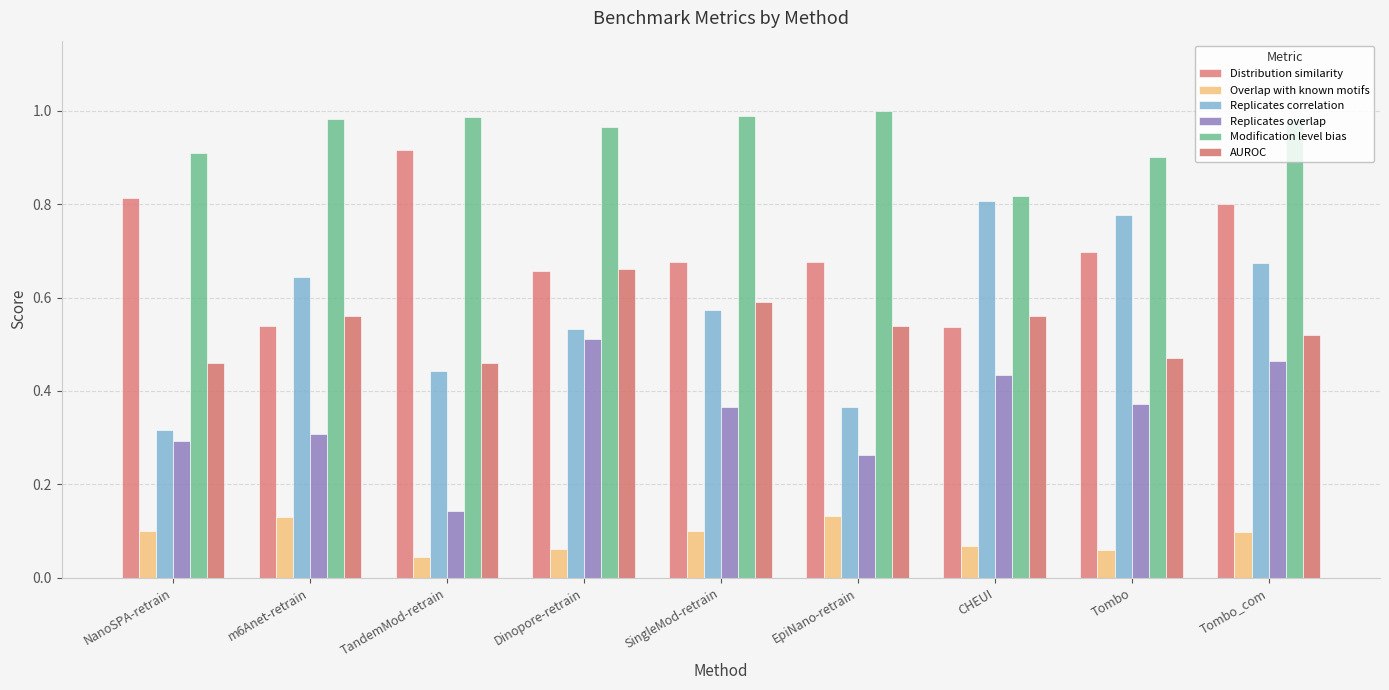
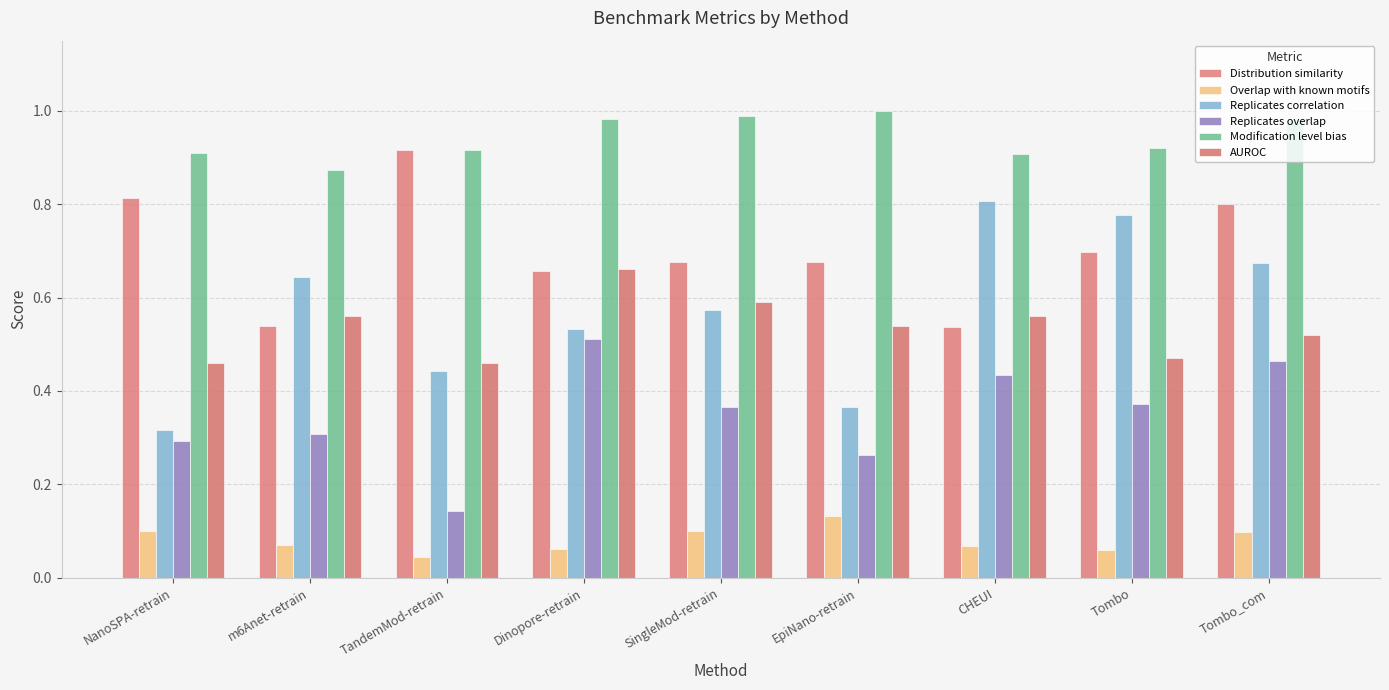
Overlap with known motifs, m6Anet-retrain: 0.13 -> 0.07
Modification level bias, m6Anet-retrain: 0.98 -> 0.87
Modification level bias, TandemMod-retrain: 0.99 -> 0.92
Modification level bias, Dinopore-retrain: 0.97 -> 0.98
Modification level bias, CHEUI: 0.82 -> 0.91
Modification level bias, Tombo: 0.90 -> 0.92
